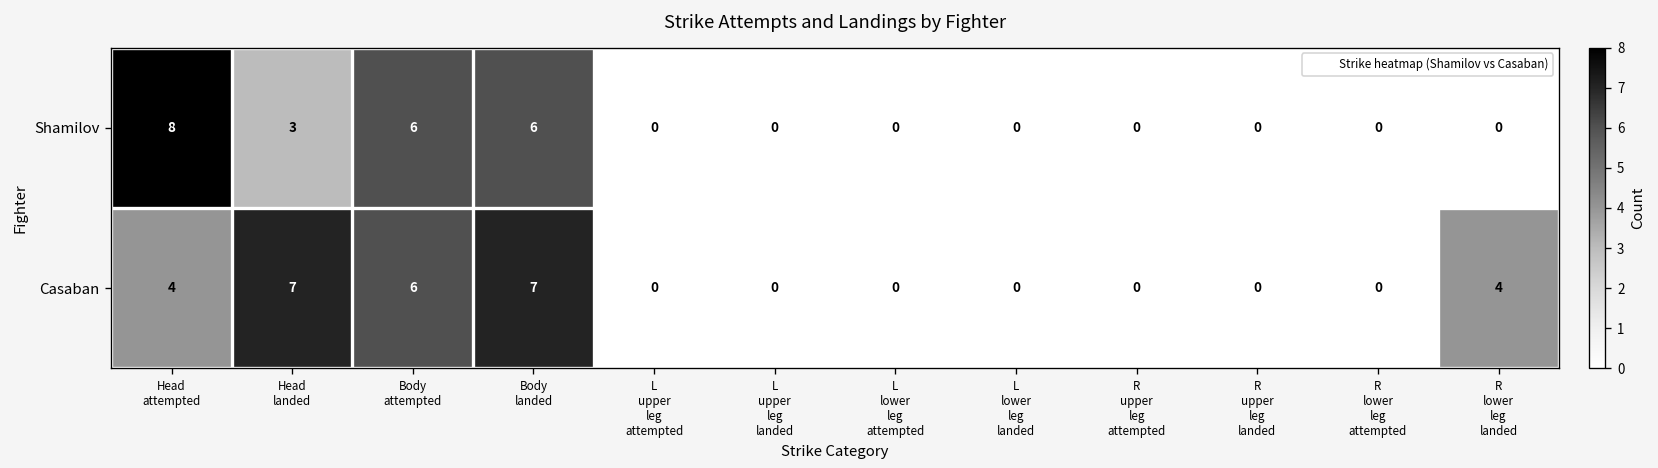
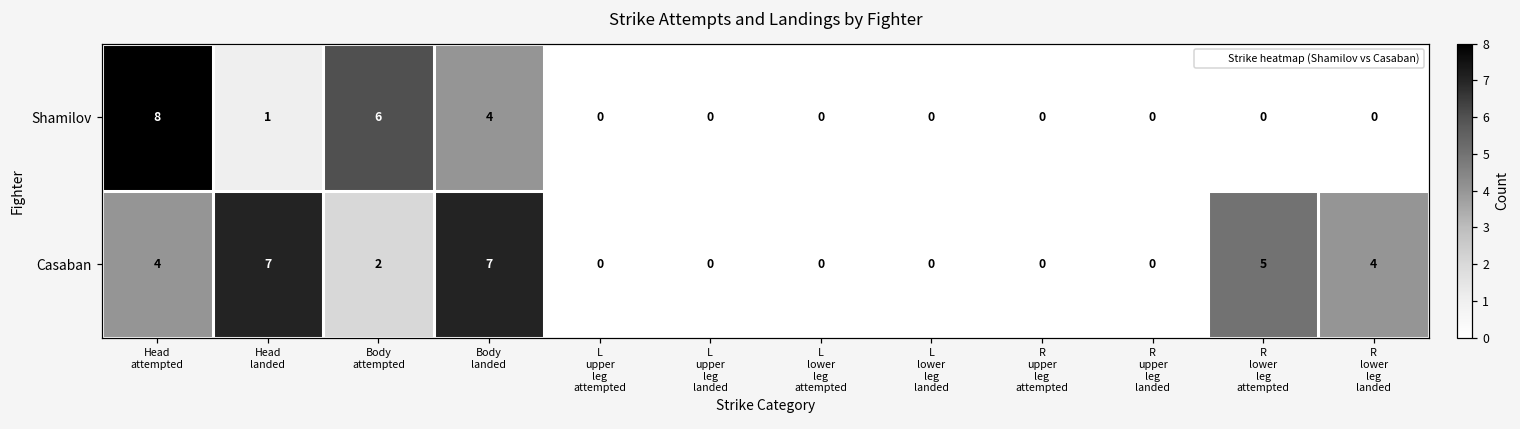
Shamilov, Head landed: 3 -> 1
Shamilov, Body landed: 6 -> 4
Casaban, Body attempted: 6 -> 2
Casaban, R lower leg attempted: 0 -> 5
